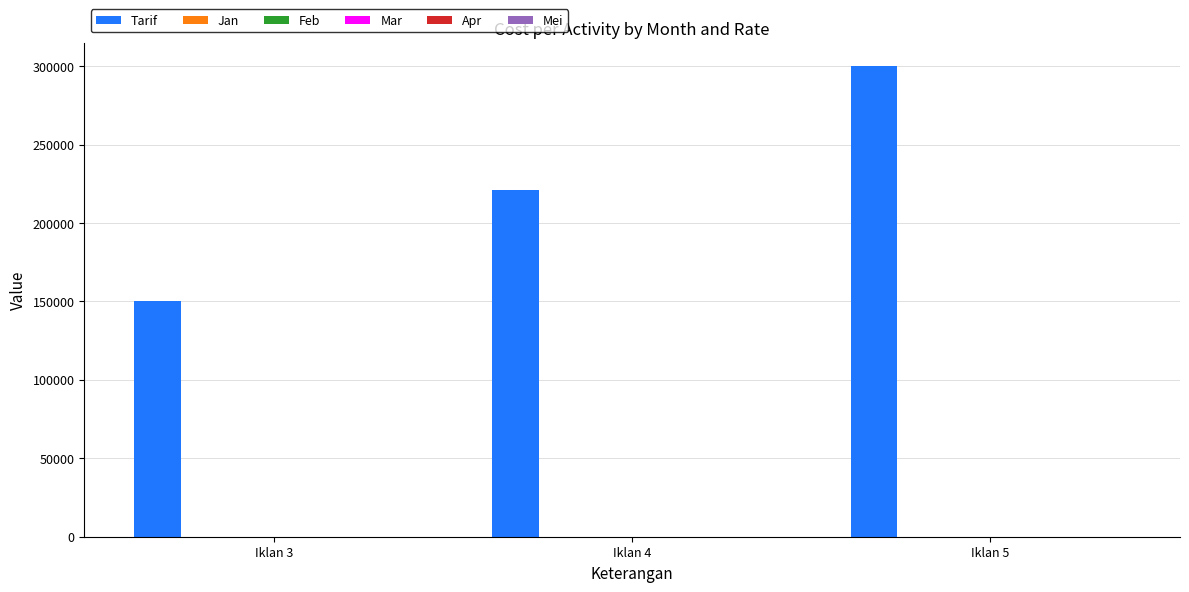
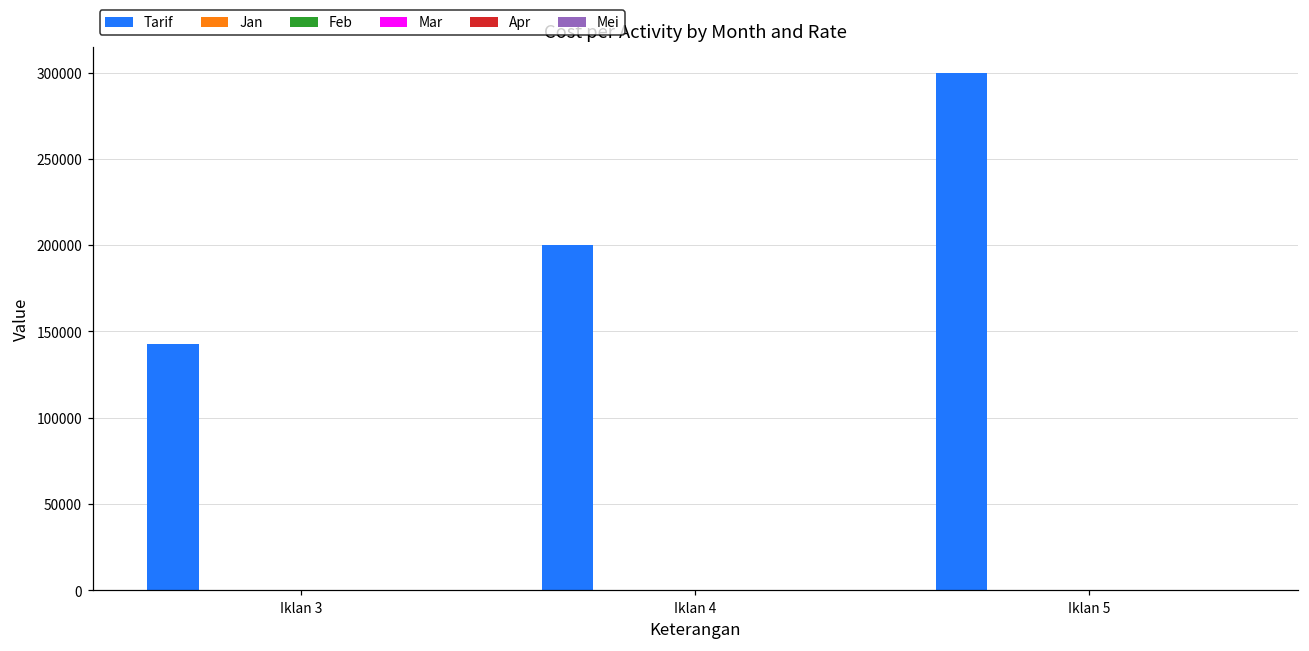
Tarif, Iklan 3: 150000 -> 142000
Tarif, Iklan 4: 221000 -> 200000
